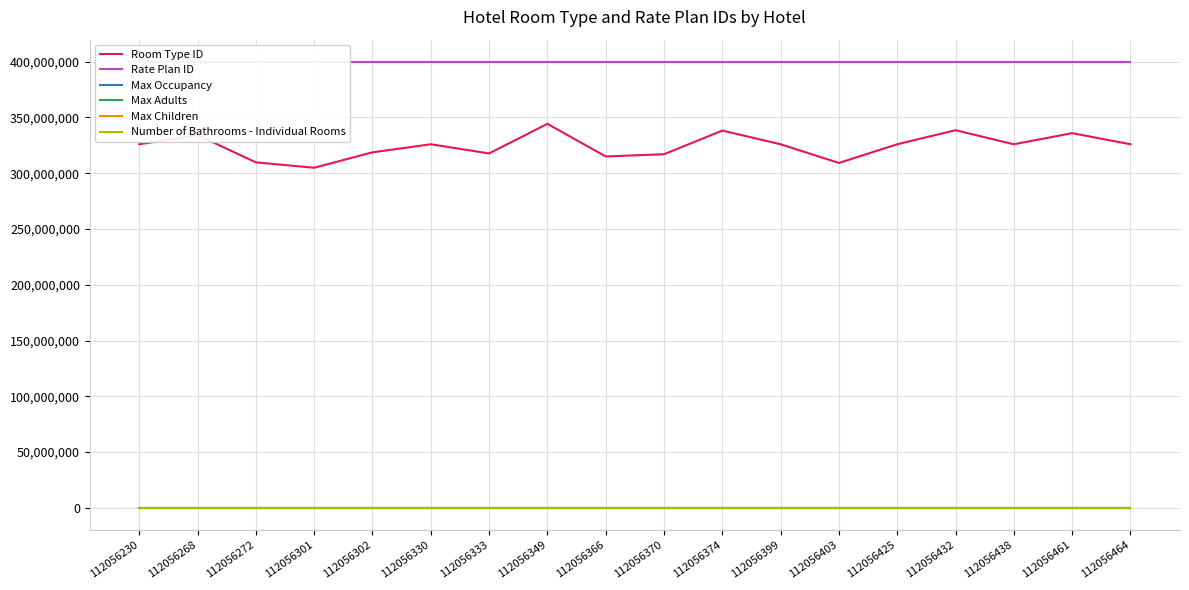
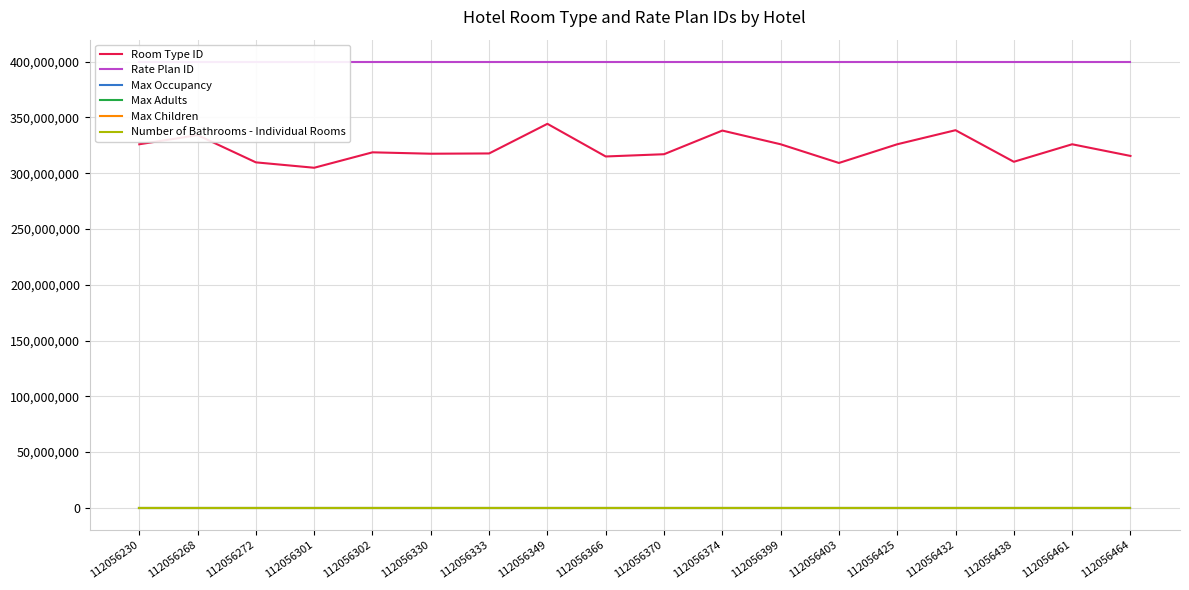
Room Type ID, 112056330: 326,000,000 -> 318,000,000
Room Type ID, 112056438: 326,000,000 -> 310,000,000
Room Type ID, 112056461: 336,000,000 -> 326,000,000
Room Type ID, 112056464: 326,000,000 -> 316,000,000
